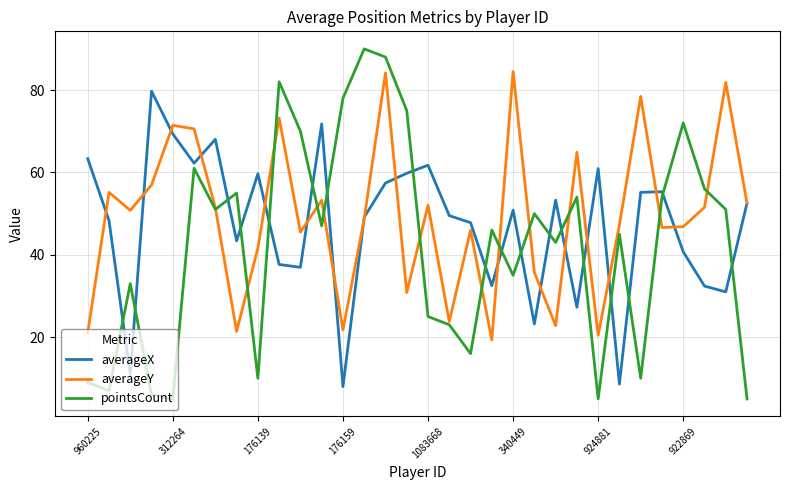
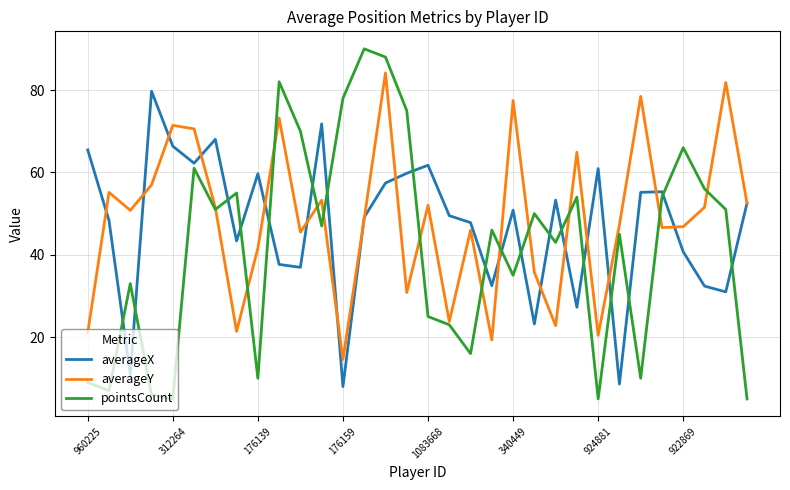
averageX, 960225: 63 -> 65
averageX, 312264: 69 -> 66
averageY, 176159: 22 -> 15
averageY, 340449: 85 -> 77
pointsCount, 922869: 72 -> 66
